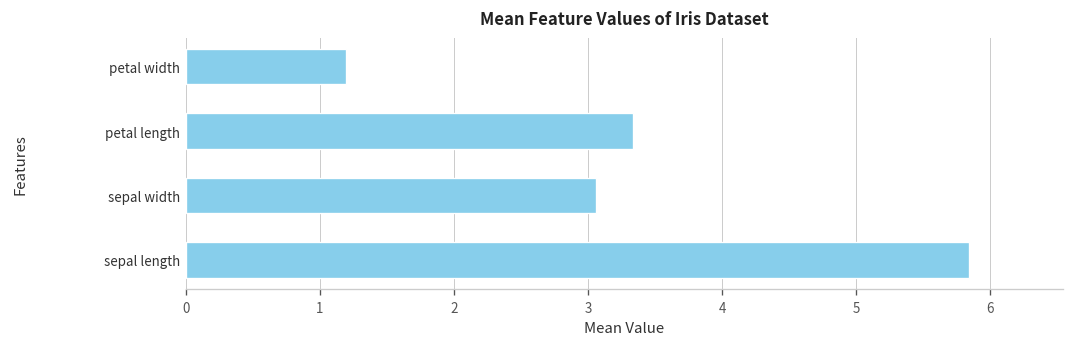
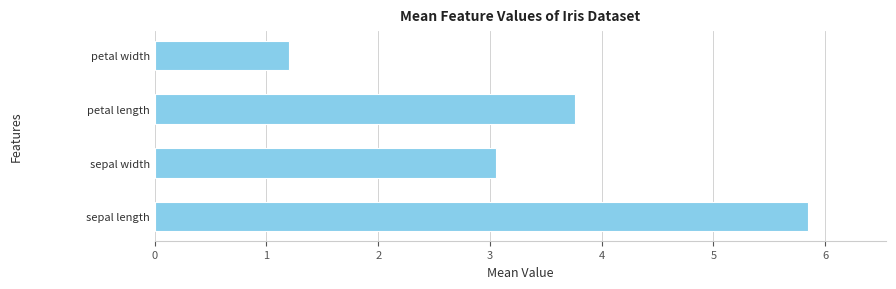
petal length: 3.34 -> 3.76
